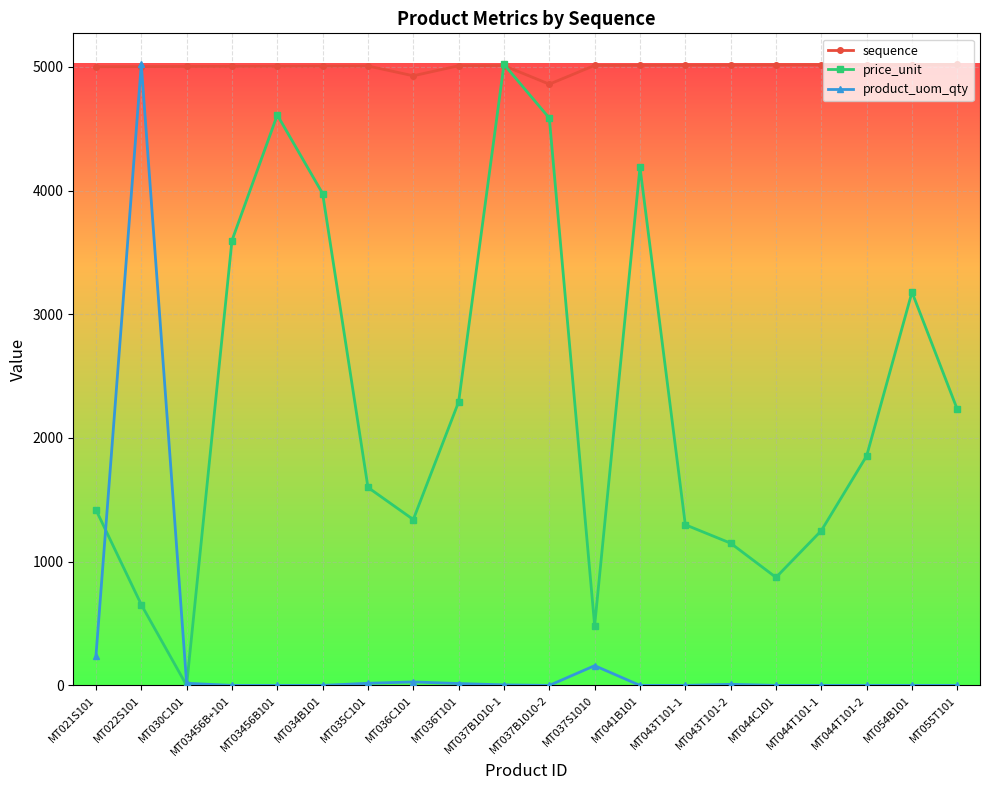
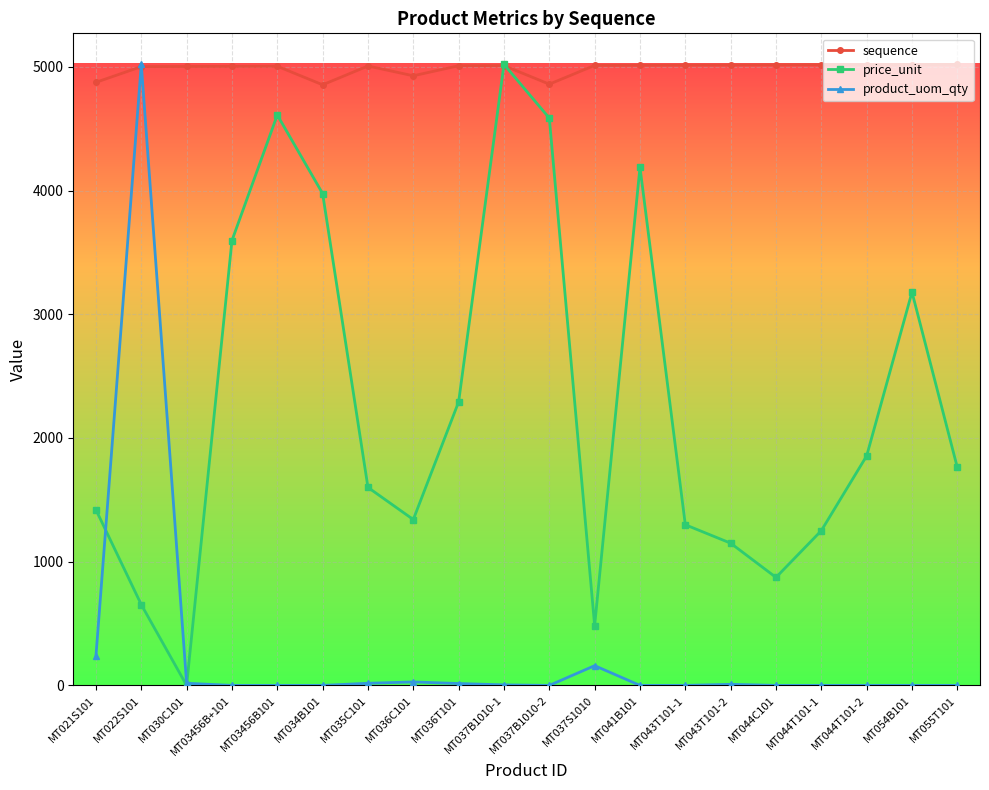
sequence, MT021S101: 5000 -> 4880
sequence, MT034B101: 5010 -> 4860
price_unit, MT055T101: 2230 -> 1760
